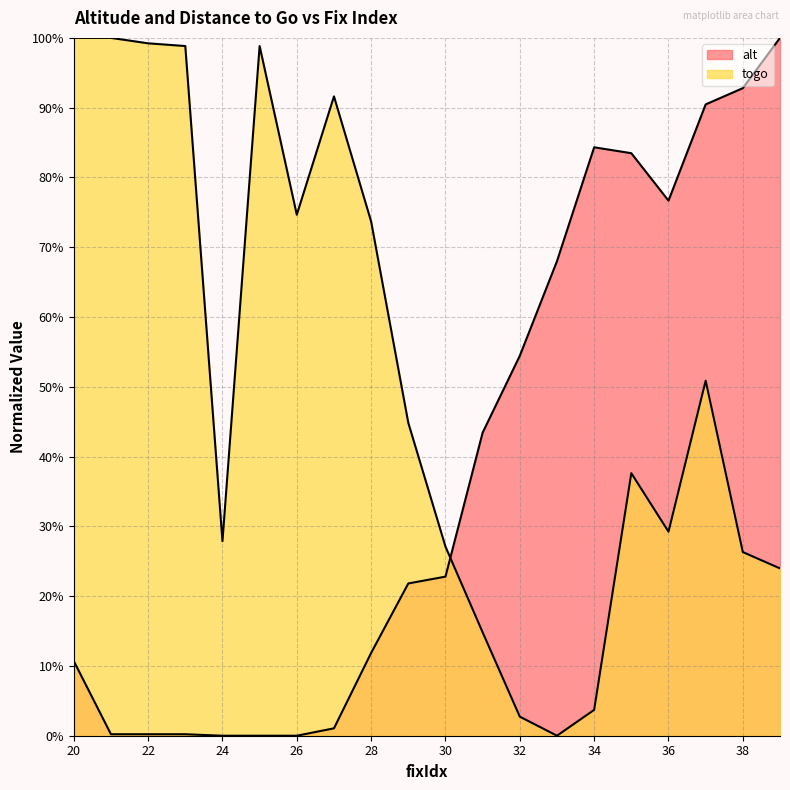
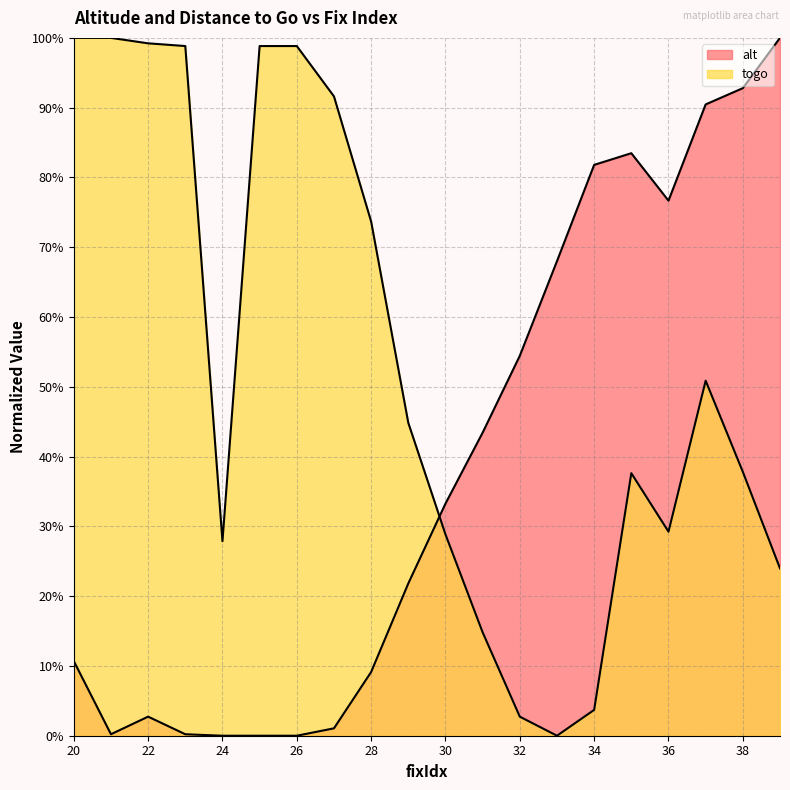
alt, 22: 0% -> 3%
togo, 26: 75% -> 99%
alt, 28: 12% -> 9%
alt, 30: 23% -> 33%
togo, 30: 27% -> 29%
alt, 34: 84% -> 82%
togo, 38: 26% -> 38%
